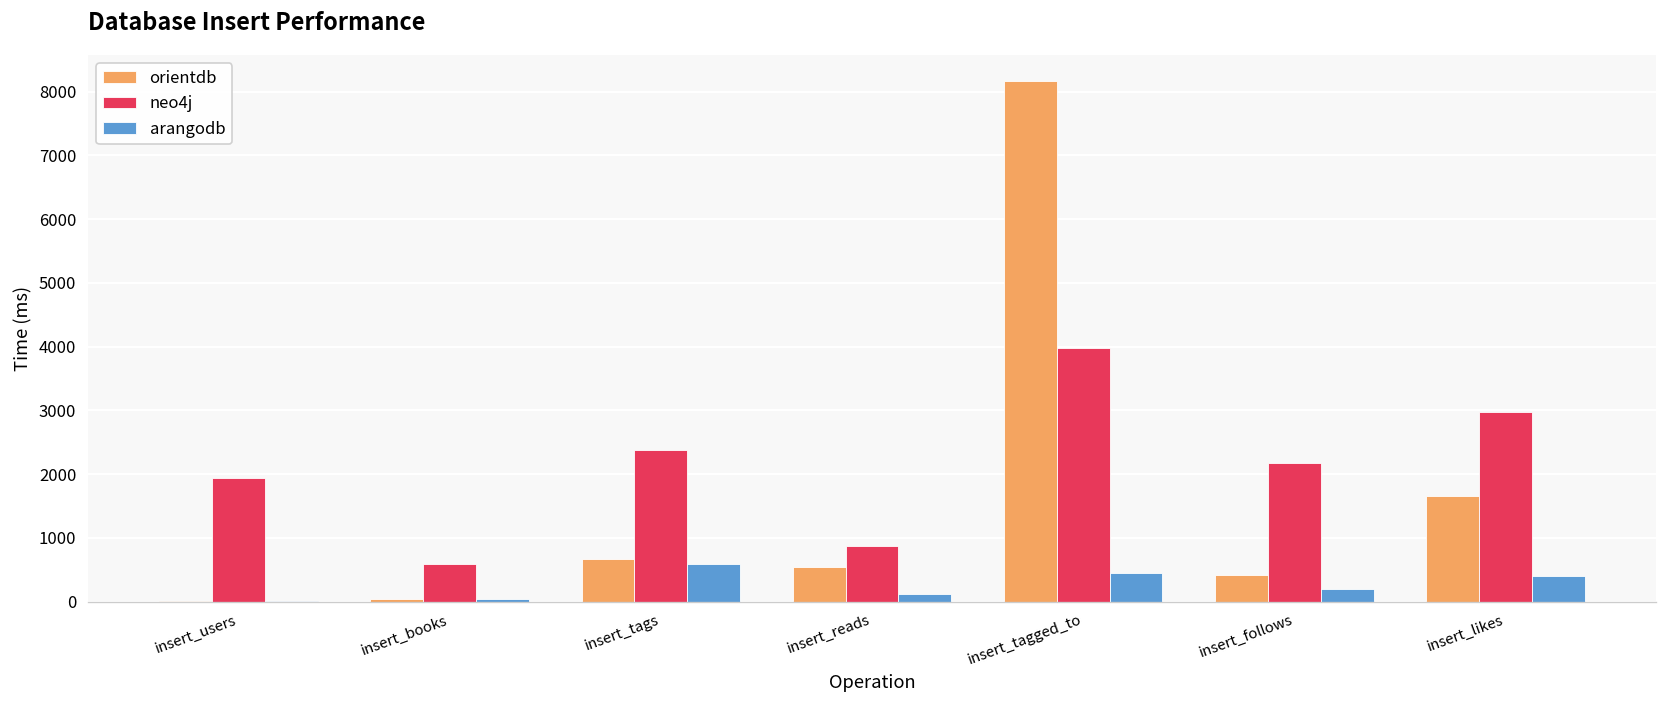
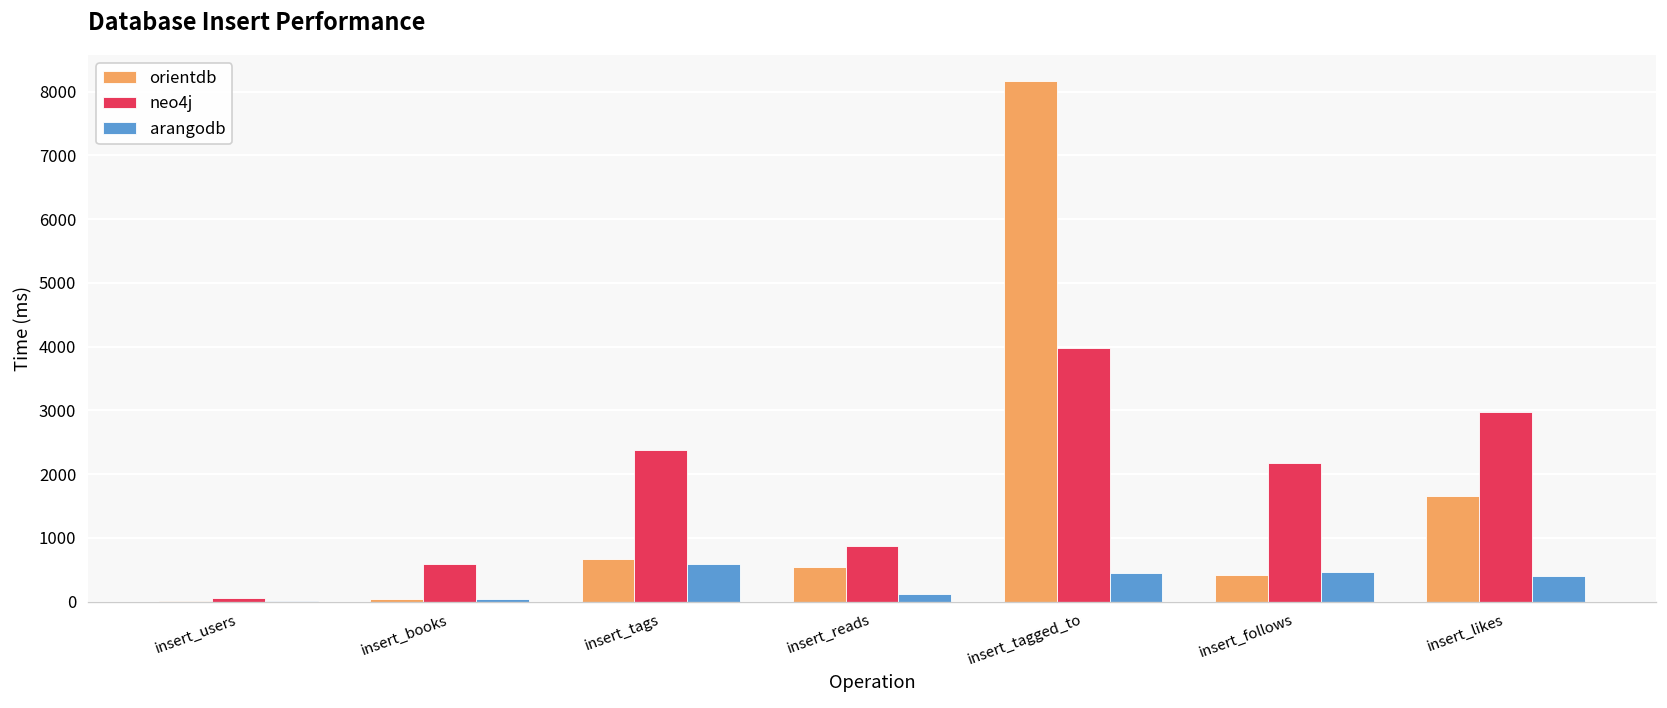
neo4j, insert_users: 1900 -> 100
arangodb, insert_follows: 200 -> 500
